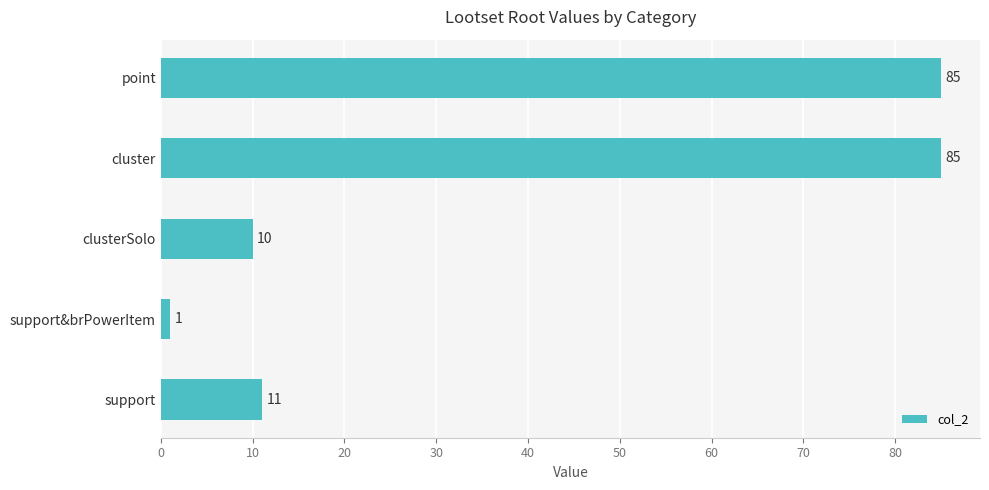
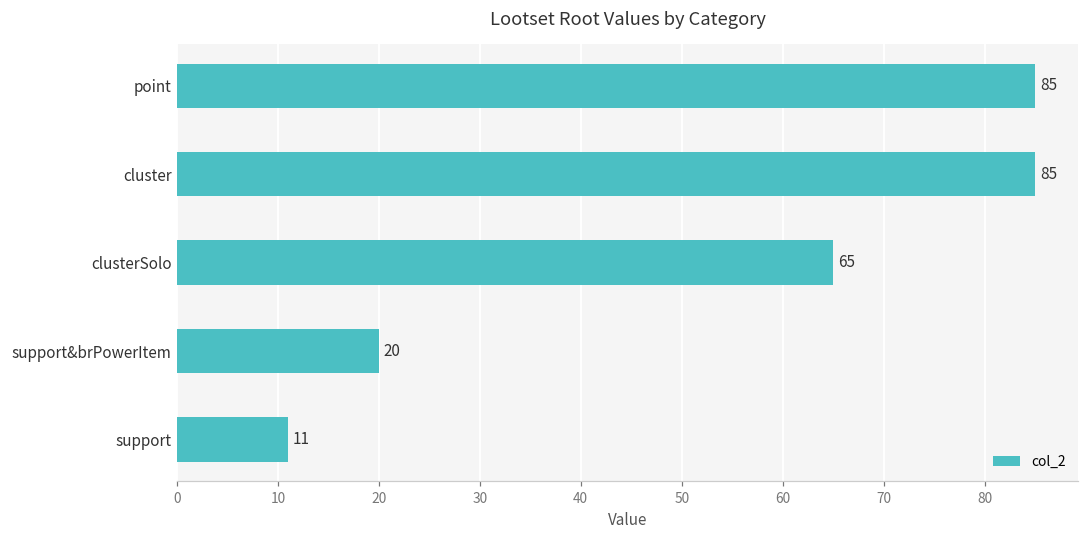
clusterSolo: 10 -> 65
support&brPowerItem: 1 -> 20
